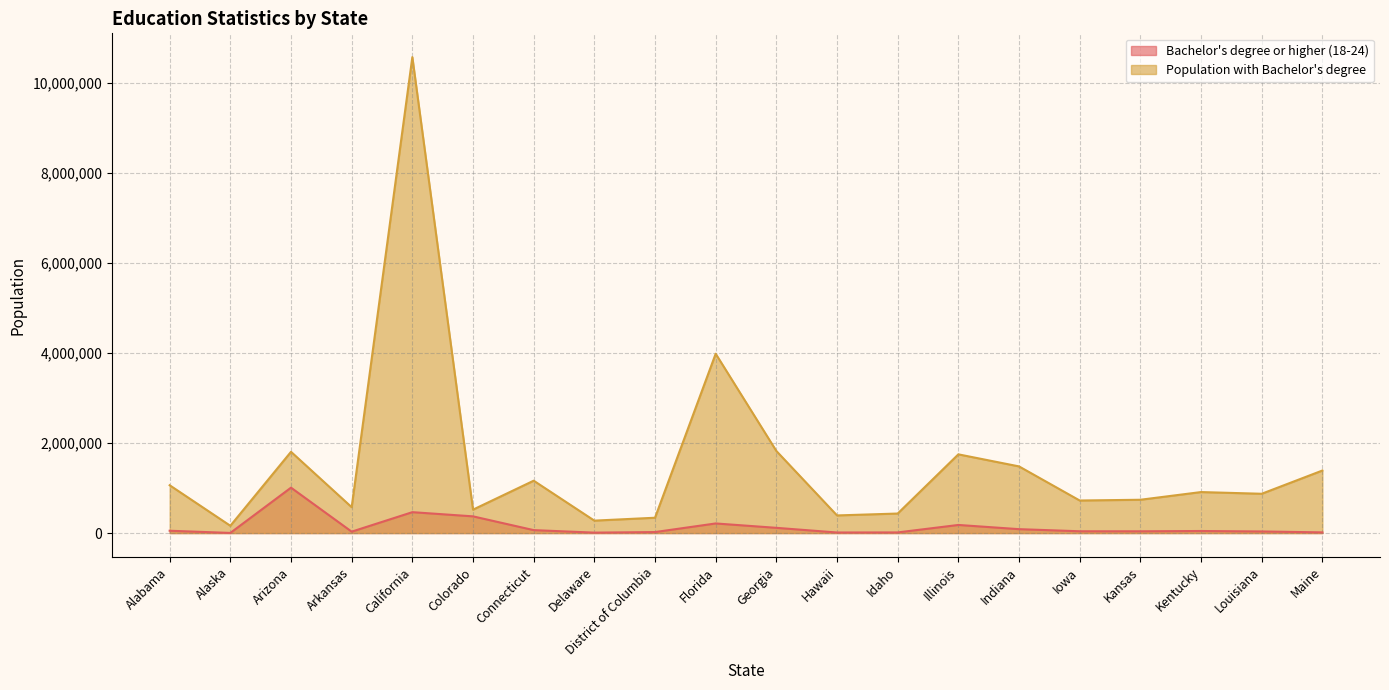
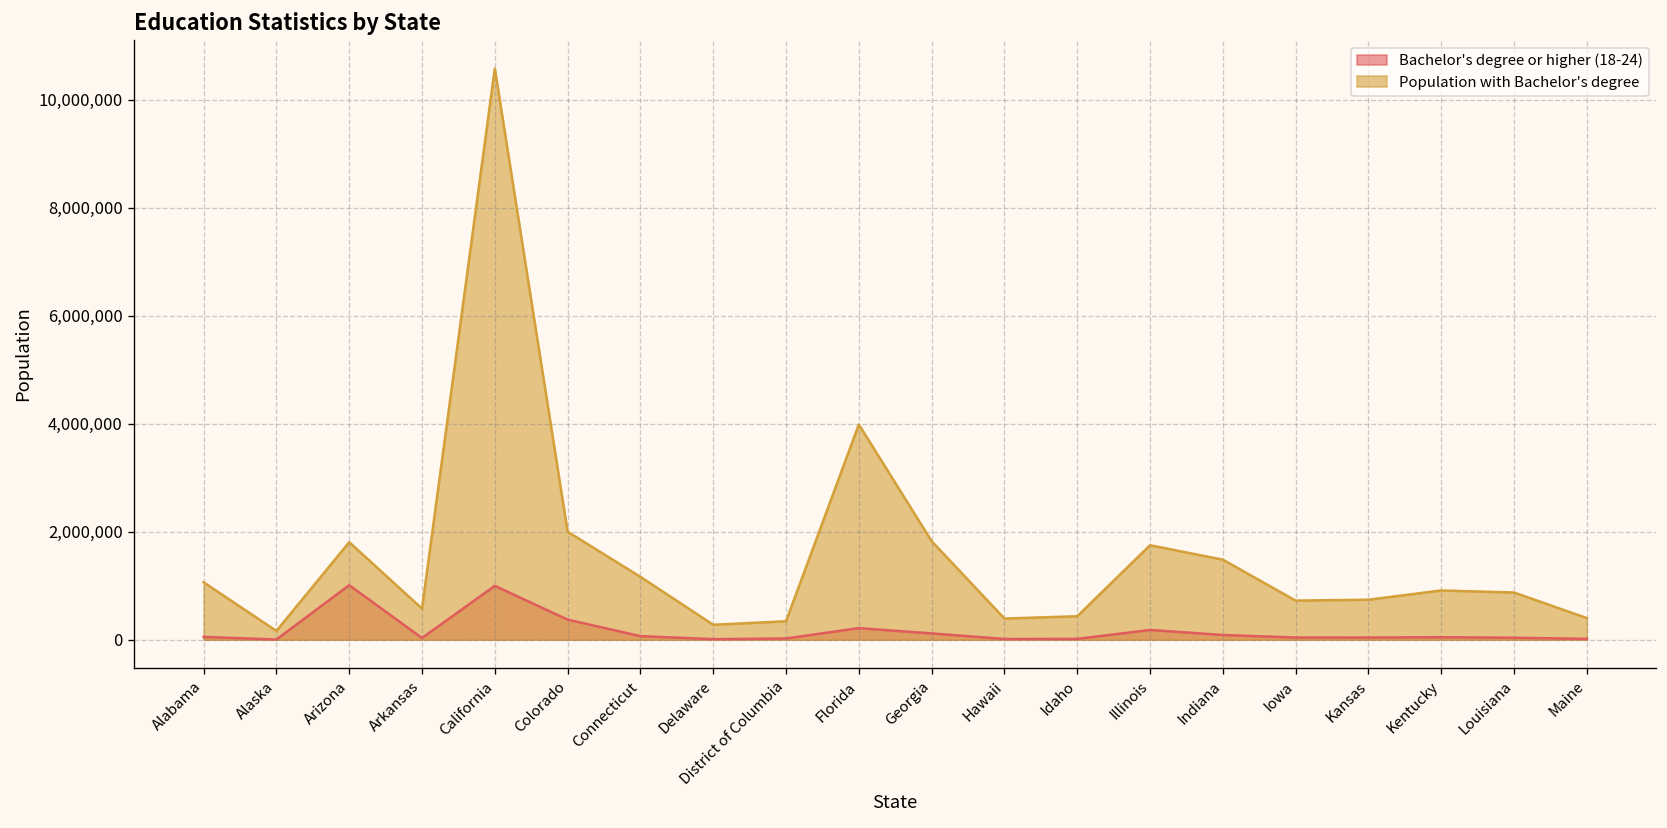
Bachelor's degree or higher (18-24), California: 500,000 -> 1,000,000
Population with Bachelor's degree, Colorado: 500,000 -> 2,000,000
Population with Bachelor's degree, Maine: 1,400,000 -> 400,000
